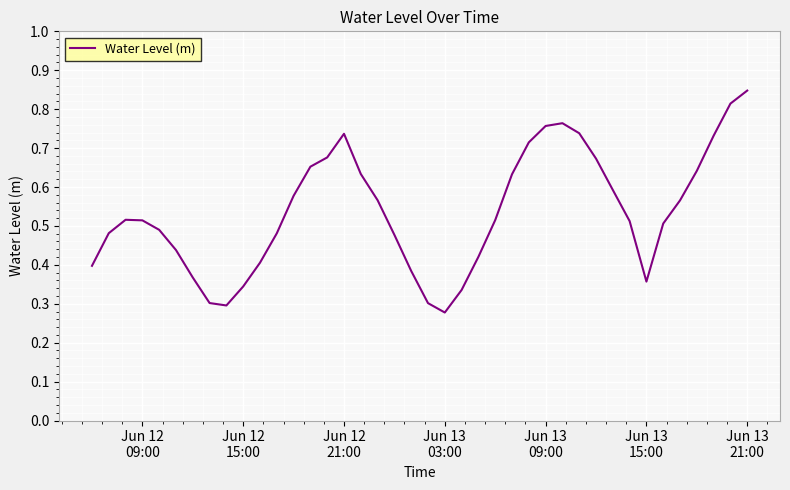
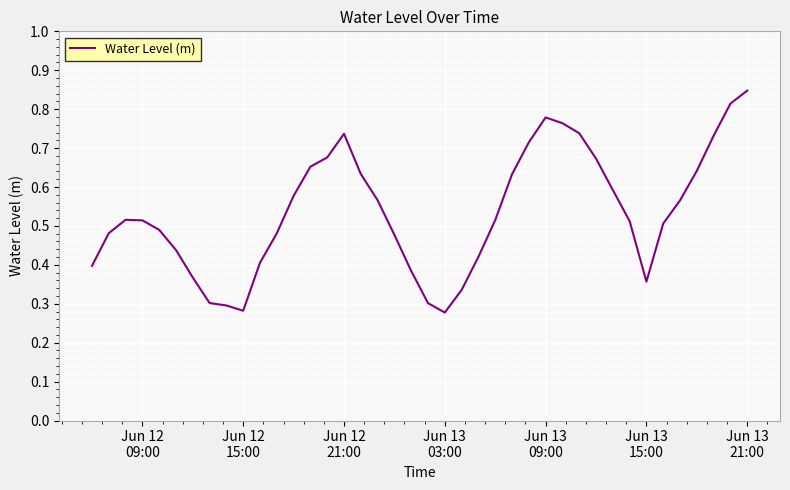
Jun 12 15:00: 0.34 -> 0.28
Jun 13 09:00: 0.76 -> 0.78
